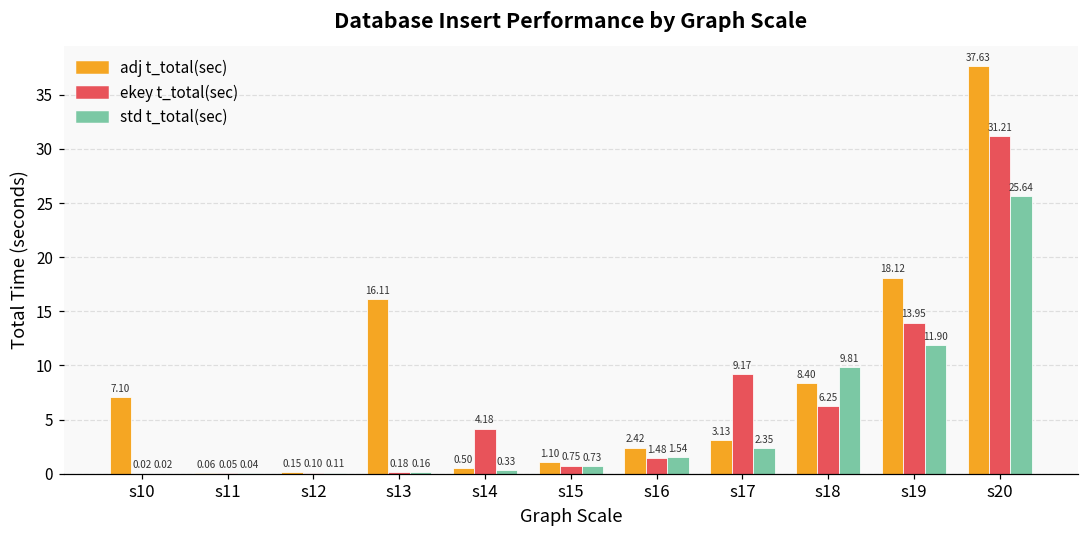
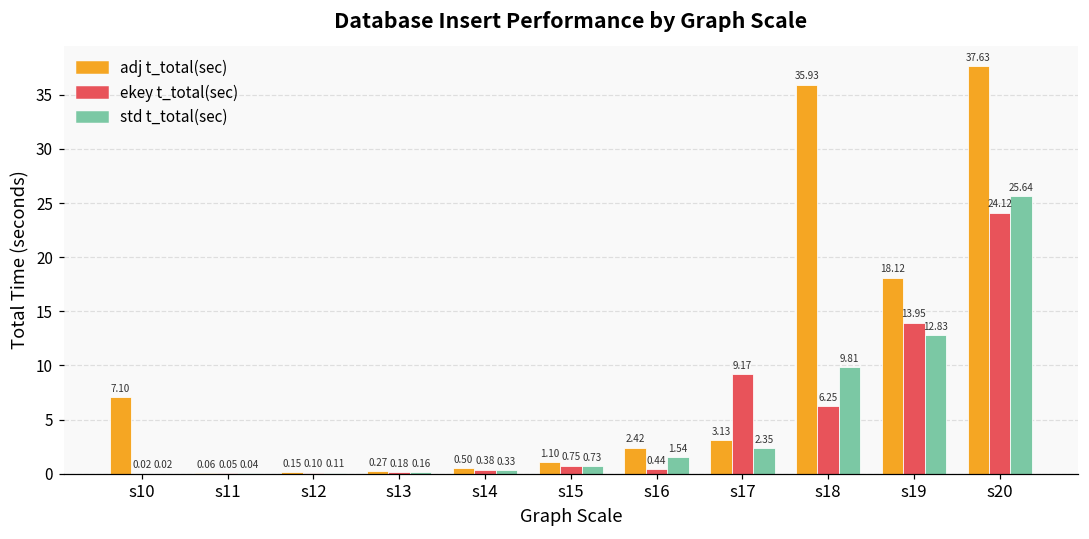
adj t_total(sec), s13: 16.11 -> 0.27
ekey t_total(sec), s14: 4.18 -> 0.38
ekey t_total(sec), s16: 1.48 -> 0.44
adj t_total(sec), s18: 8.40 -> 35.93
std t_total(sec), s19: 11.90 -> 12.83
ekey t_total(sec), s20: 31.21 -> 24.12
